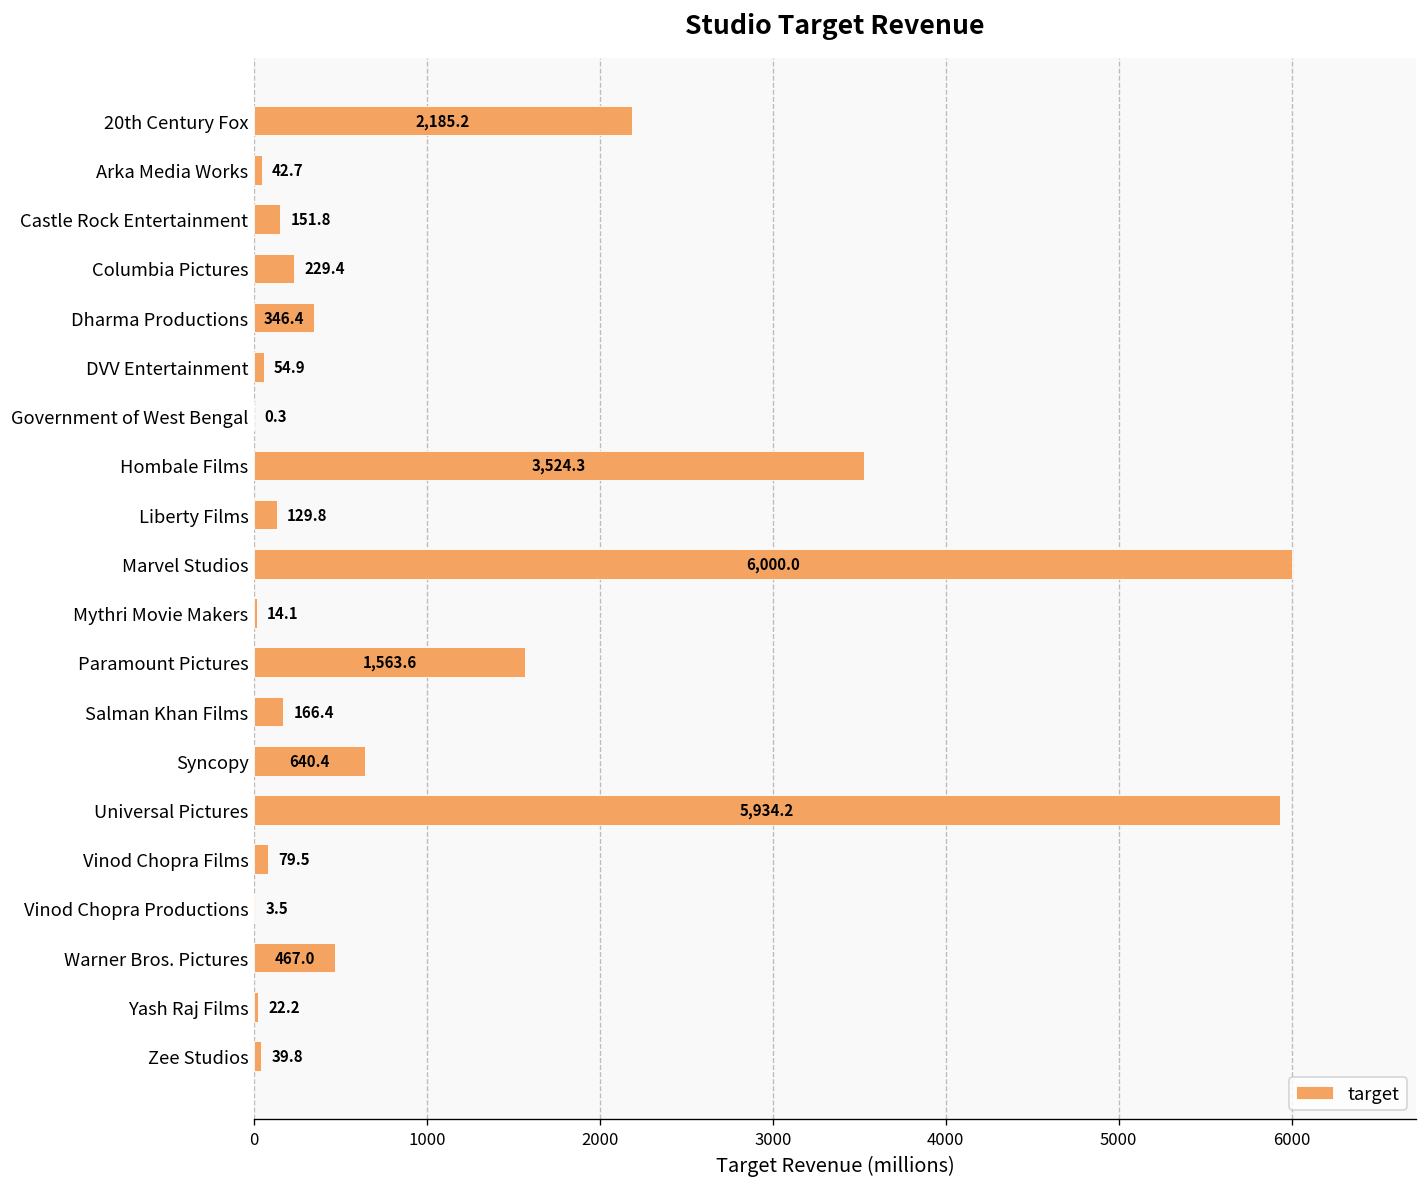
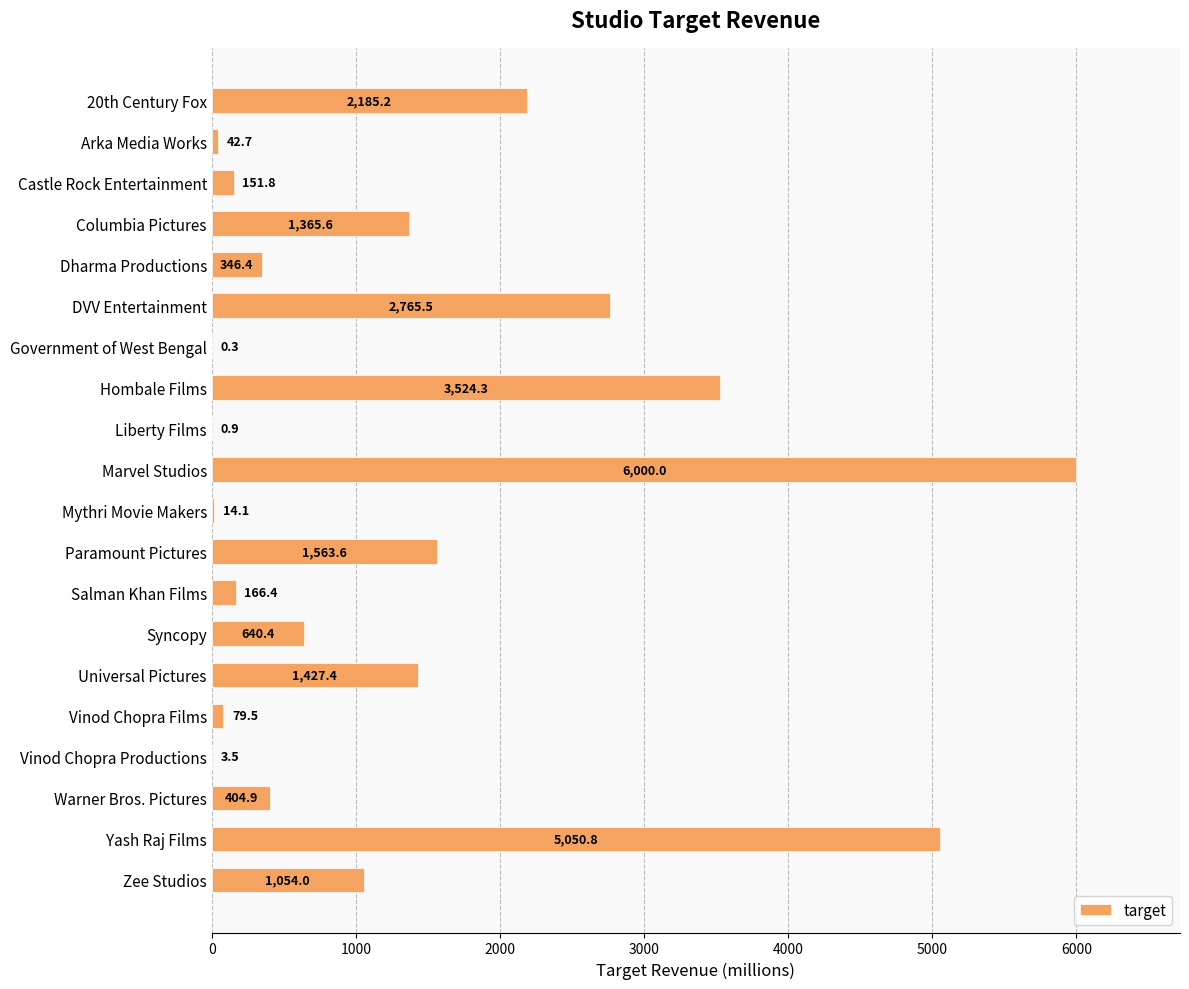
Columbia Pictures: 229.4 -> 1,365.6
DVV Entertainment: 54.9 -> 2,765.5
Liberty Films: 129.8 -> 0.9
Universal Pictures: 5,934.2 -> 1,427.4
Warner Bros. Pictures: 467.0 -> 404.9
Yash Raj Films: 22.2 -> 5,050.8
Zee Studios: 39.8 -> 1,054.0
